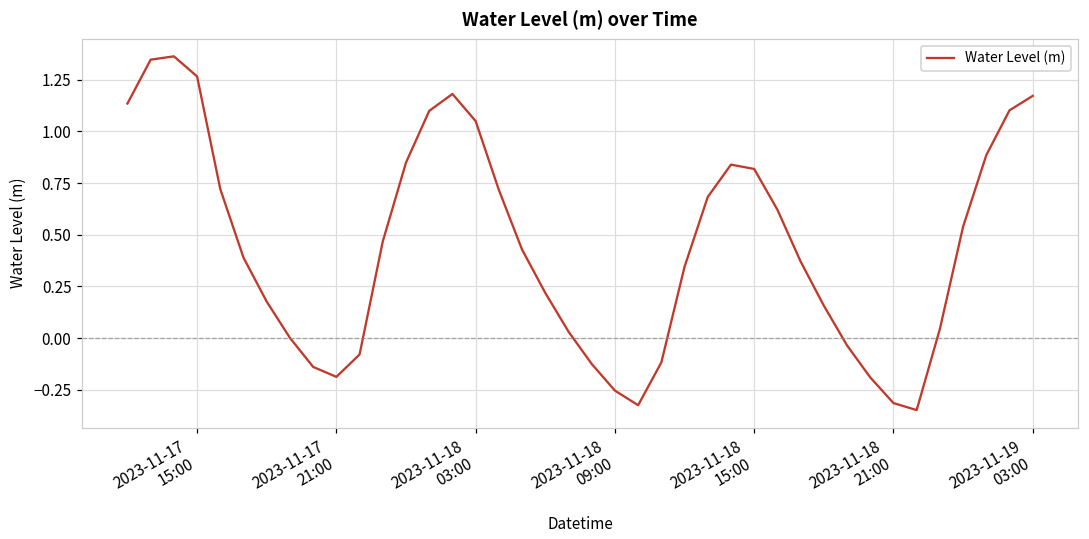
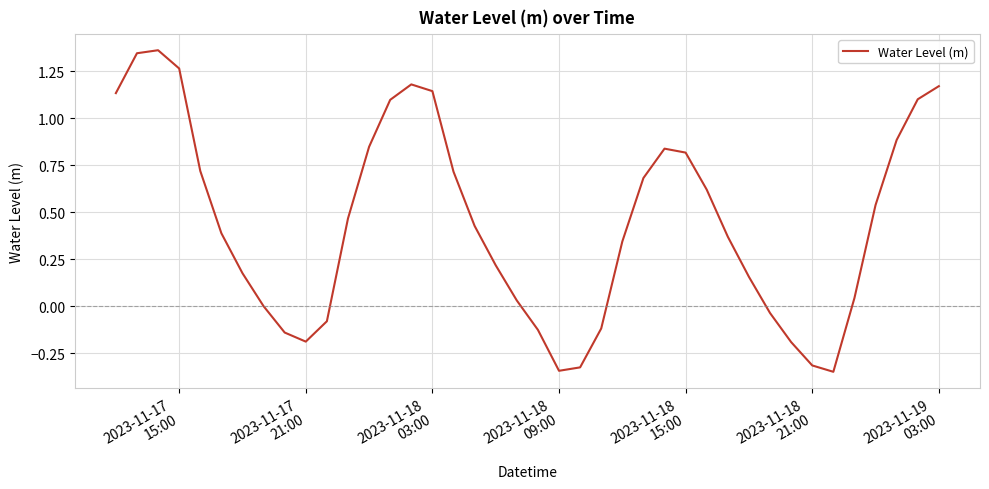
2023-11-18 03:00: 1.05 -> 1.15
2023-11-18 09:00: -0.25 -> -0.34
